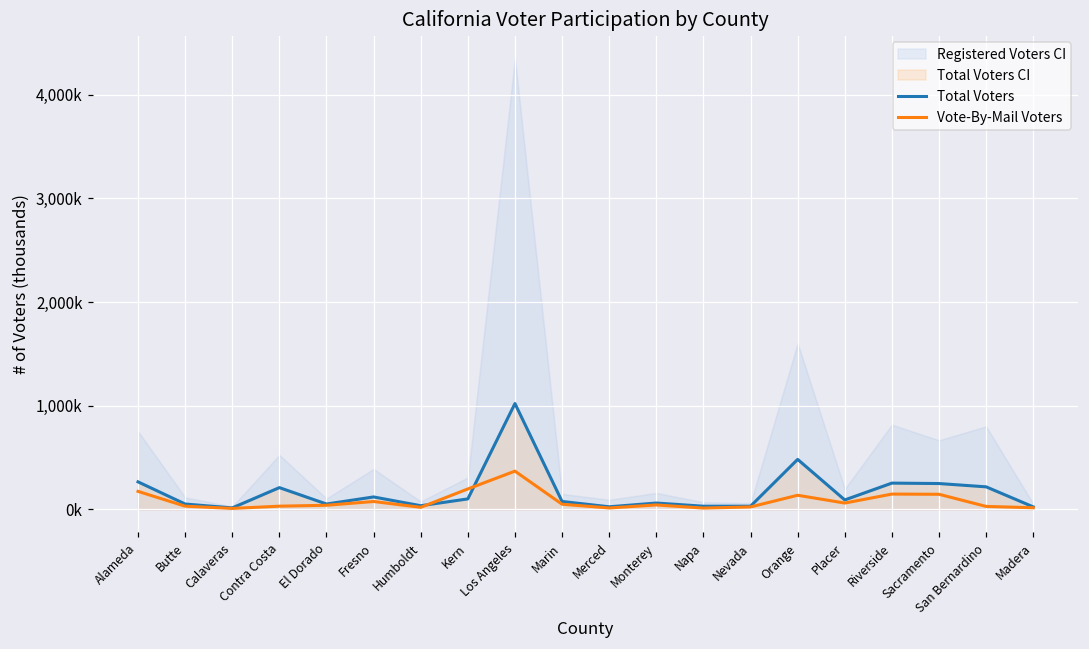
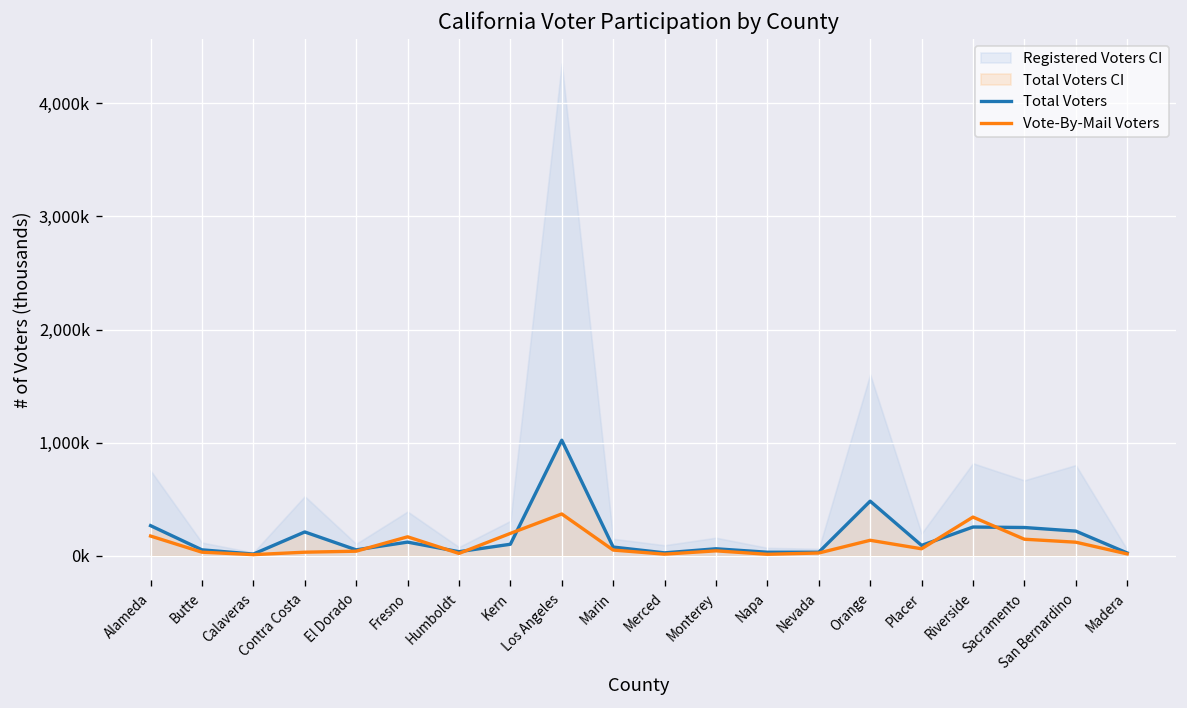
Vote-By-Mail Voters, Fresno: 100,000 -> 200,000
Vote-By-Mail Voters, Riverside: 100,000 -> 300,000
Vote-By-Mail Voters, San Bernardino: 0 -> 100,000
